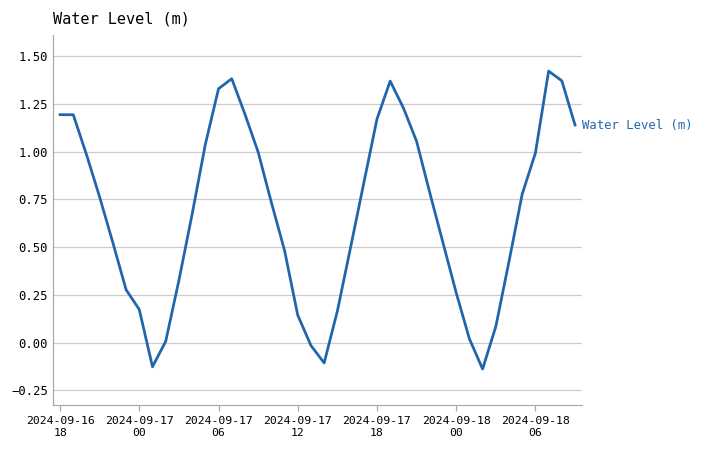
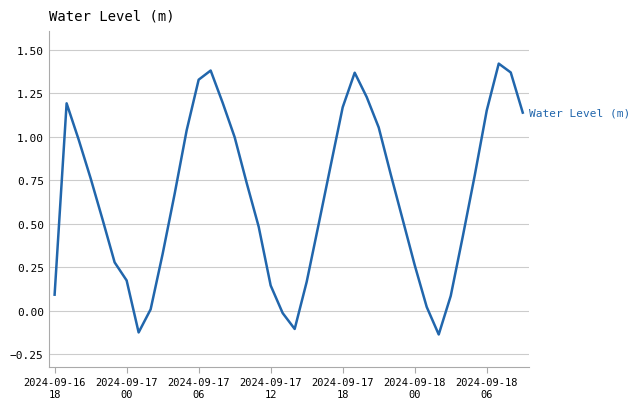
2024-09-16 18: 1.19 -> 0.09
2024-09-18 06: 0.99 -> 1.15
